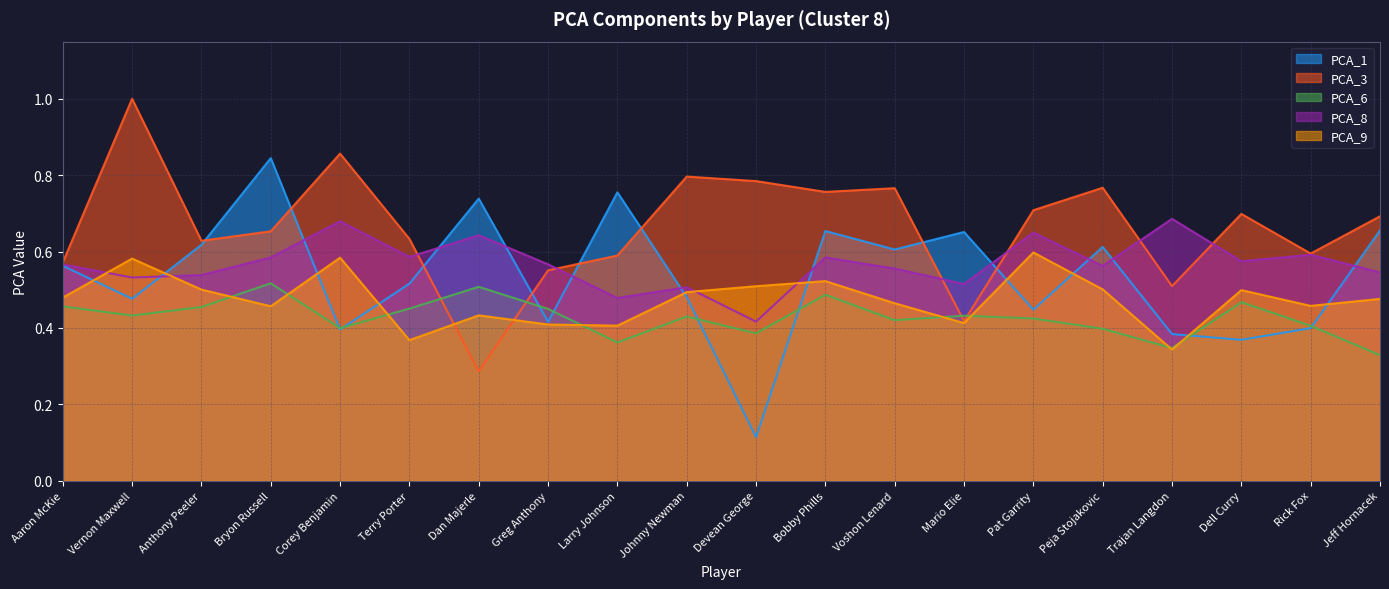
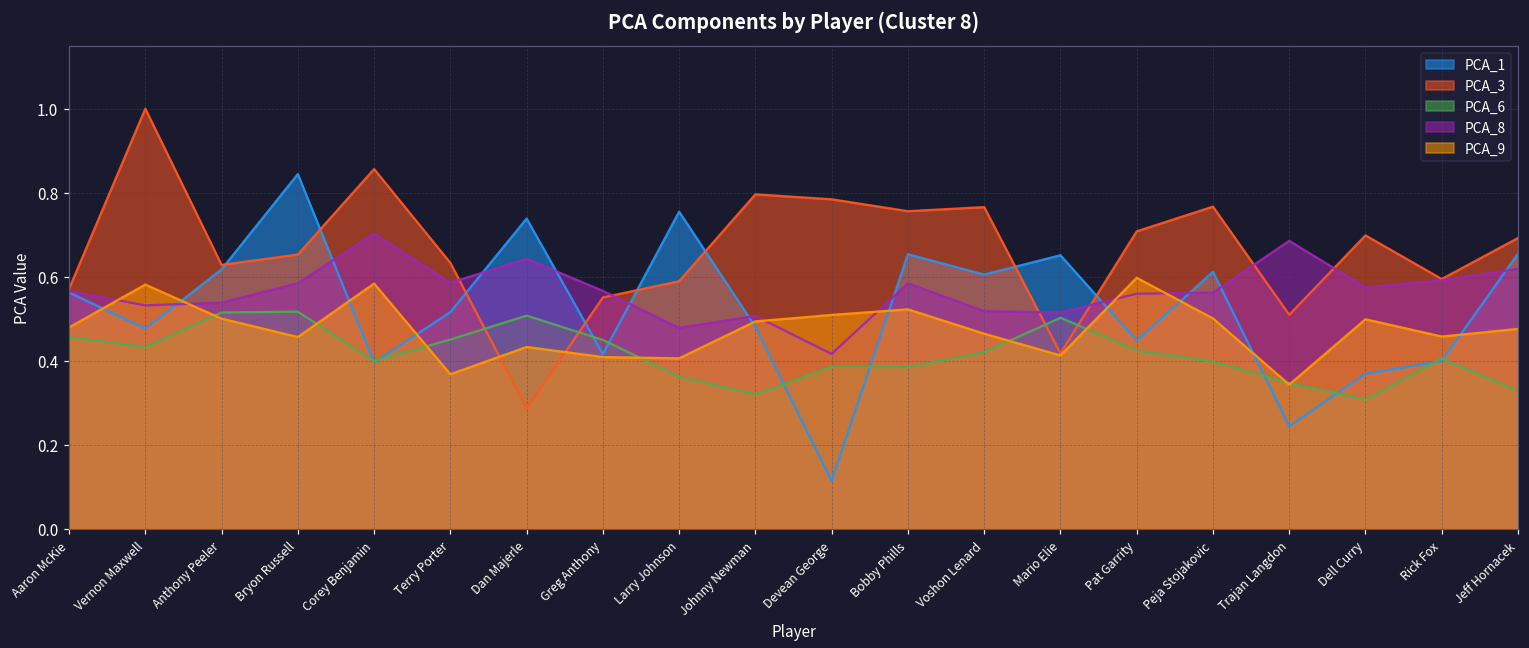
PCA_6, Anthony Peeler: 0.45 -> 0.52
PCA_8, Corey Benjamin: 0.68 -> 0.70
PCA_6, Johnny Newman: 0.43 -> 0.32
PCA_6, Bobby Phills: 0.49 -> 0.39
PCA_8, Voshon Lenard: 0.56 -> 0.52
PCA_6, Mario Elie: 0.43 -> 0.50
PCA_8, Pat Garrity: 0.65 -> 0.56
PCA_1, Trajan Langdon: 0.38 -> 0.24
PCA_6, Dell Curry: 0.47 -> 0.31
PCA_8, Jeff Hornacek: 0.55 -> 0.62
